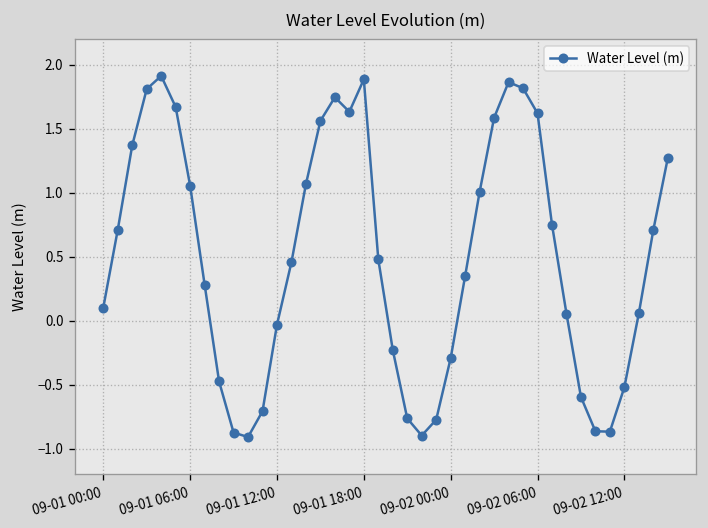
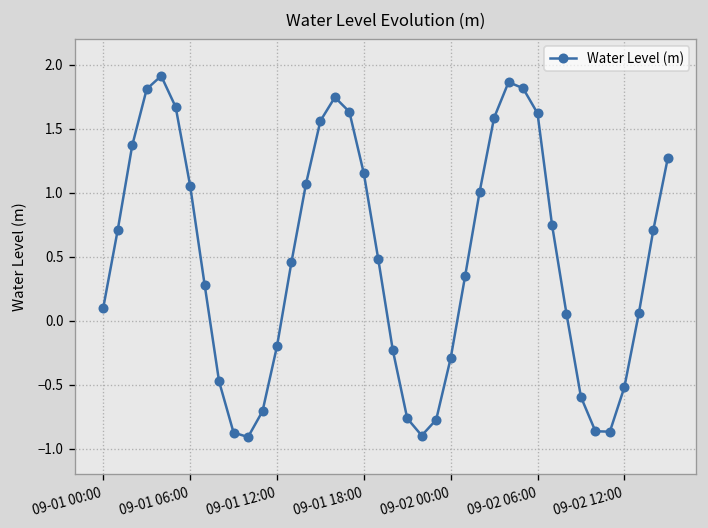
09-01 12:00: -0.03 -> -0.20
09-01 18:00: 1.89 -> 1.15
